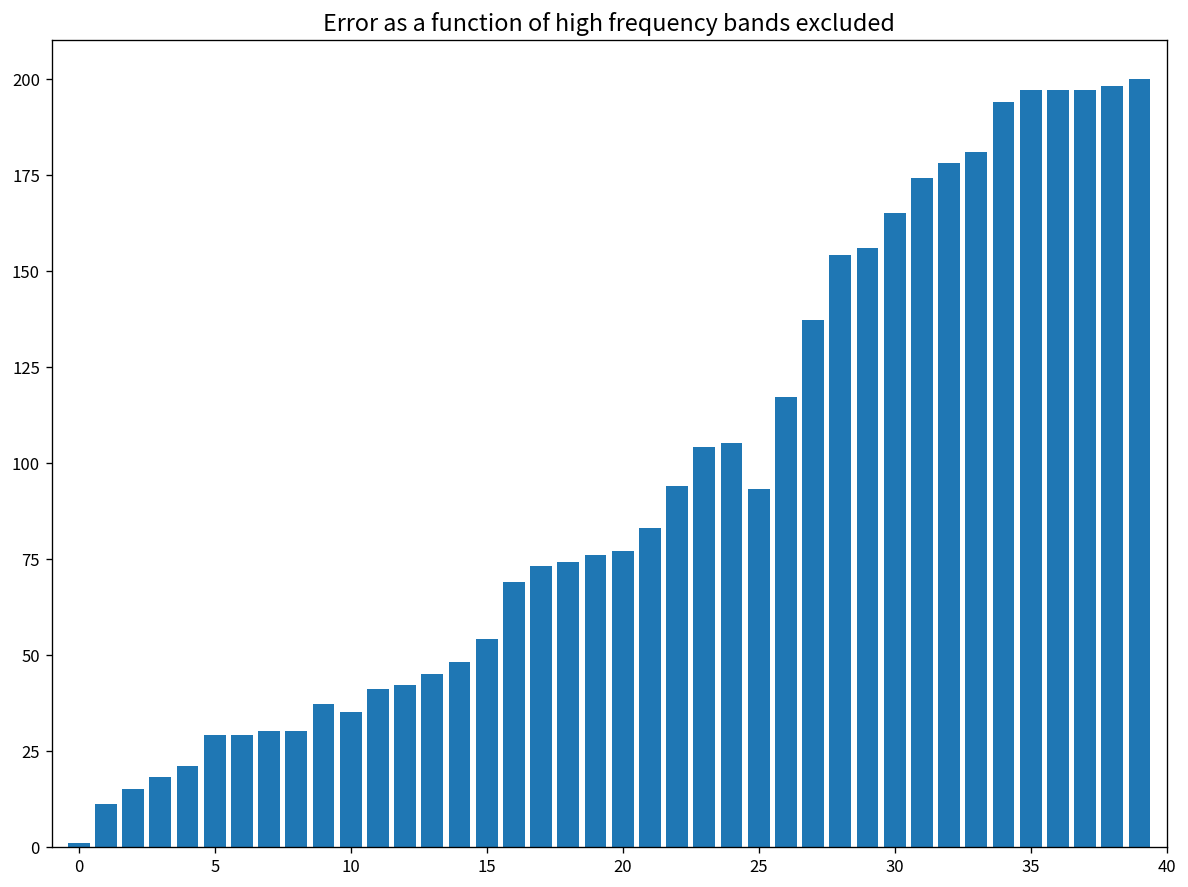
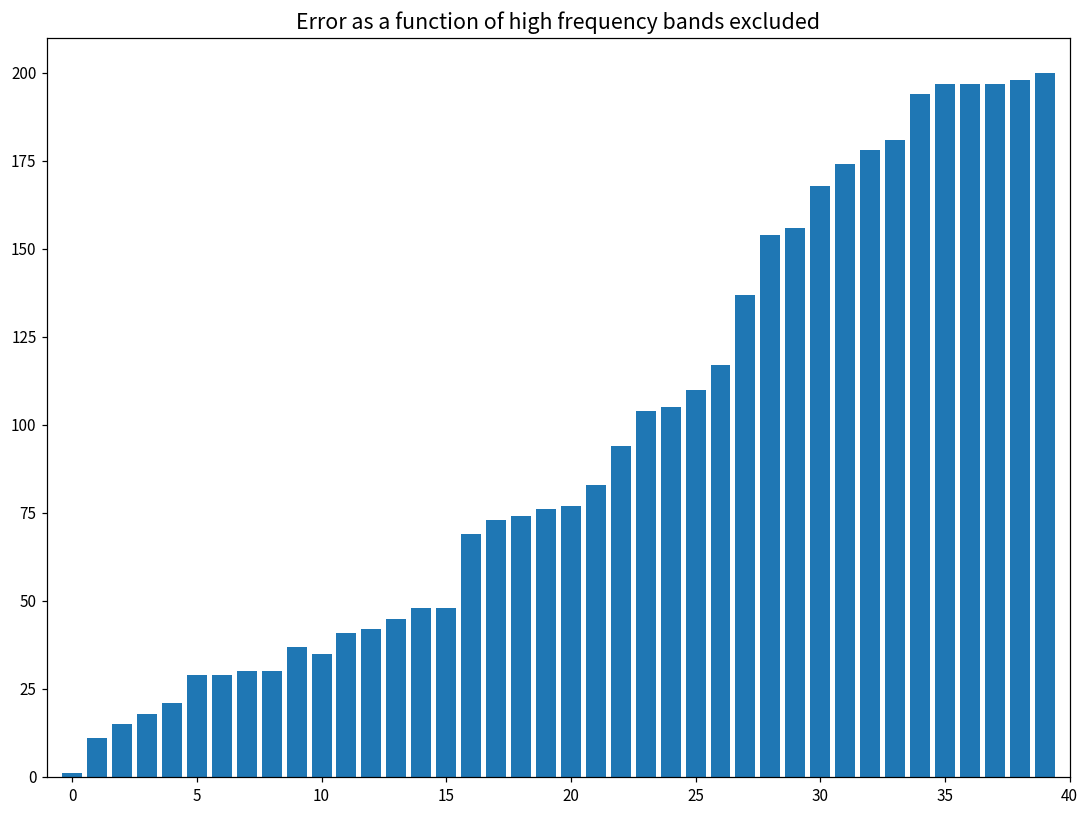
15: 54 -> 48
25: 93 -> 110
30: 165 -> 168
